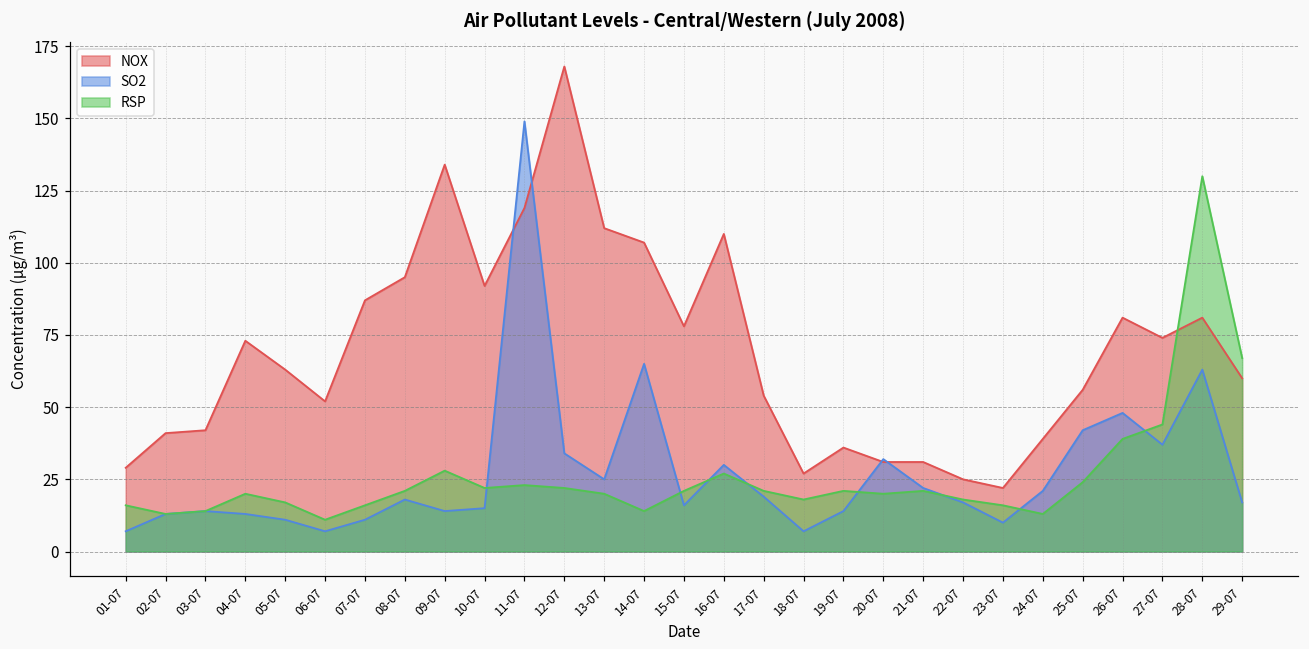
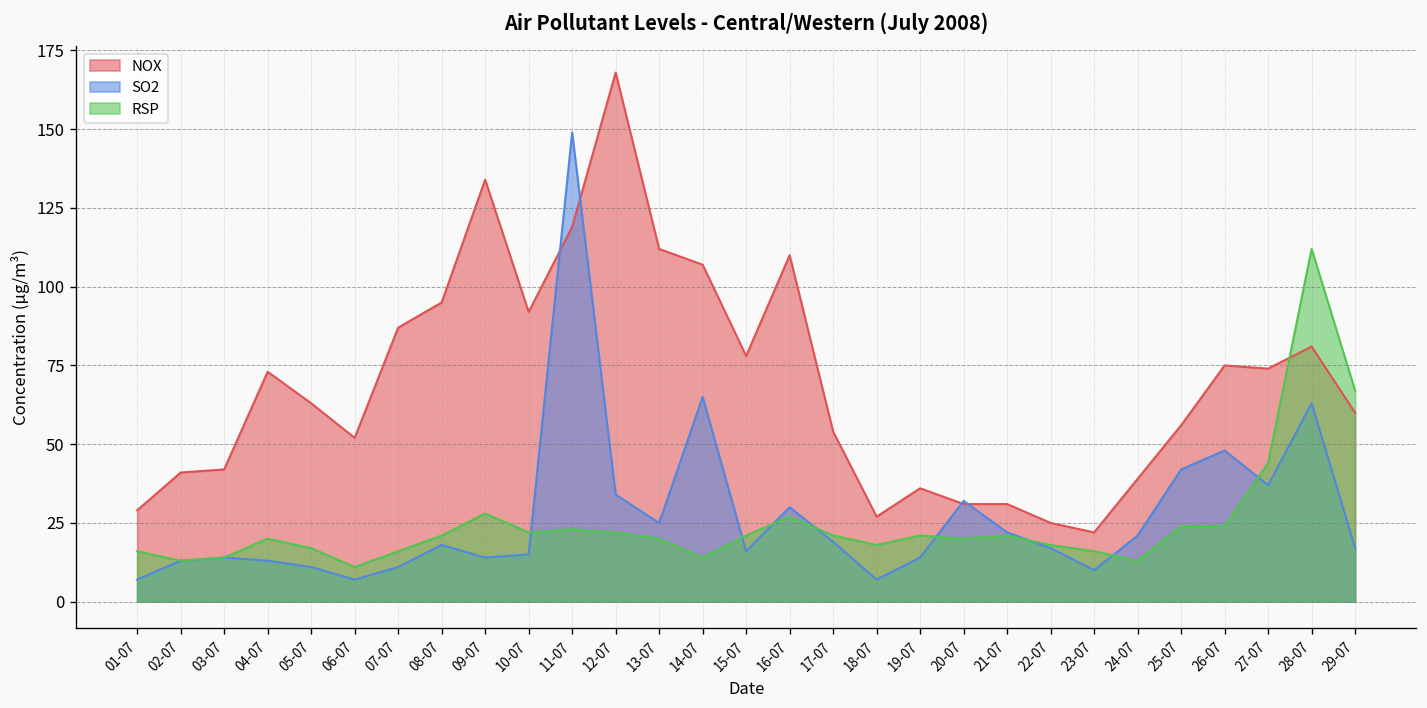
NOX, 26-07: 81 -> 75
RSP, 26-07: 39 -> 24
RSP, 28-07: 130 -> 112
